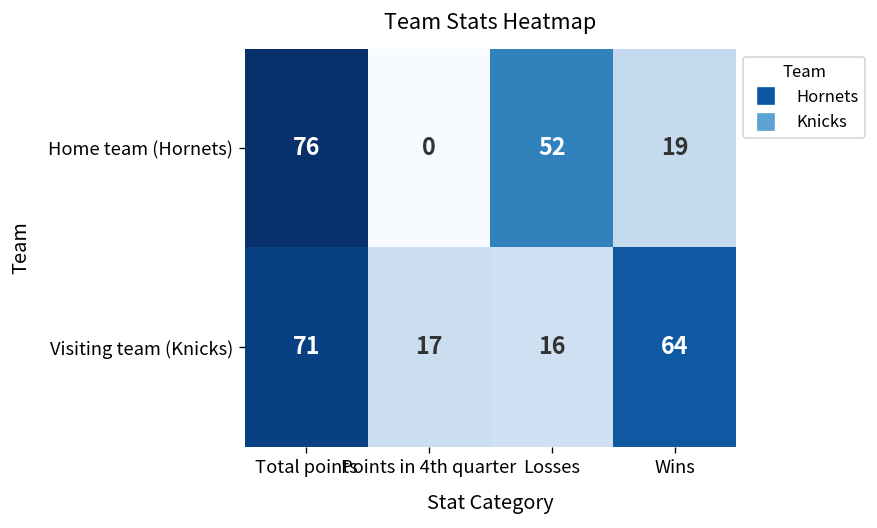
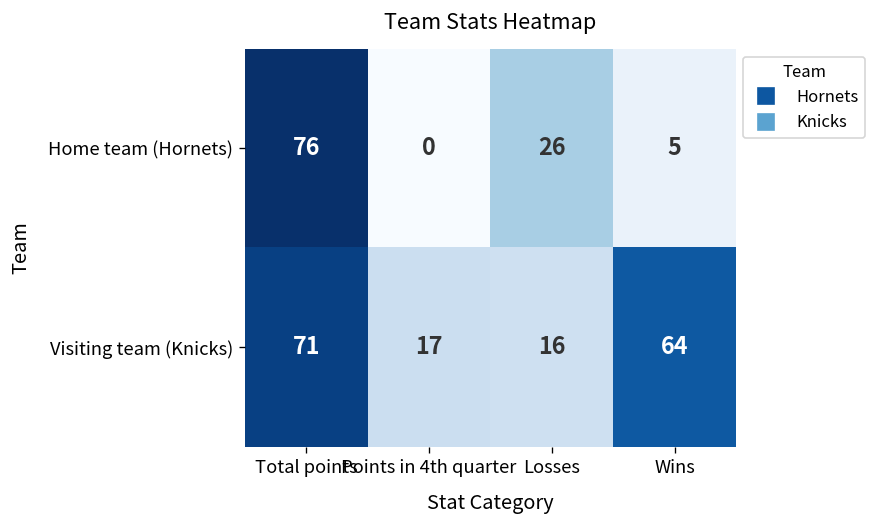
Home team (Hornets), Losses: 52 -> 26
Home team (Hornets), Wins: 19 -> 5
